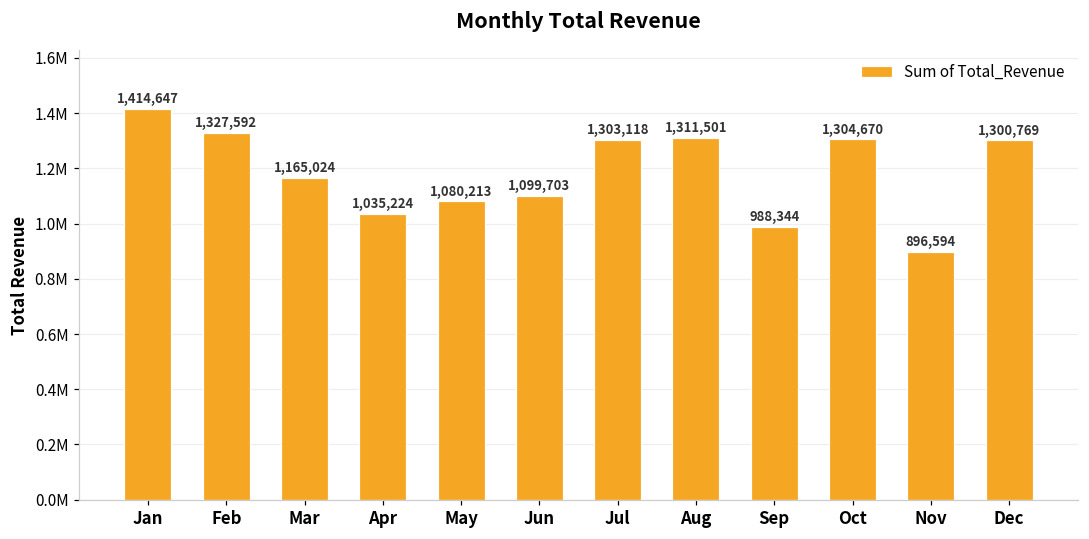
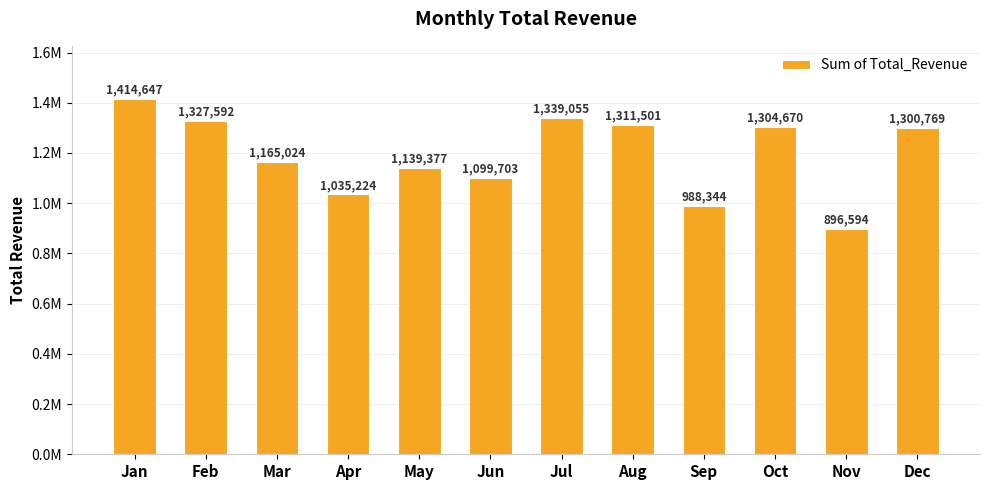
May: 1,080,213 -> 1,139,377
Jul: 1,303,118 -> 1,339,055
